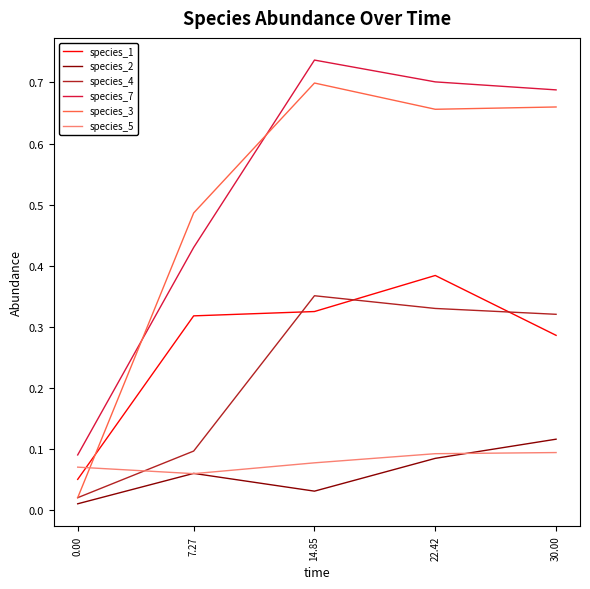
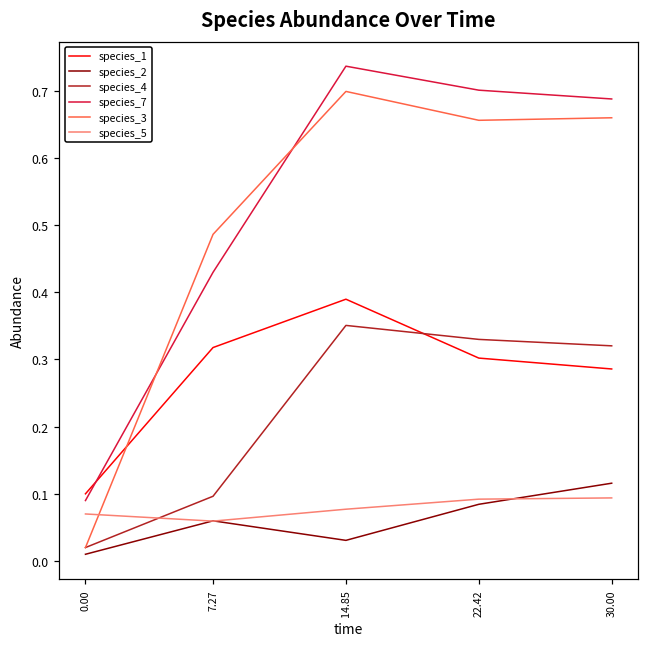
species_1, 0.00: 0.05 -> 0.10
species_1, 14.85: 0.32 -> 0.39
species_1, 22.42: 0.38 -> 0.30
